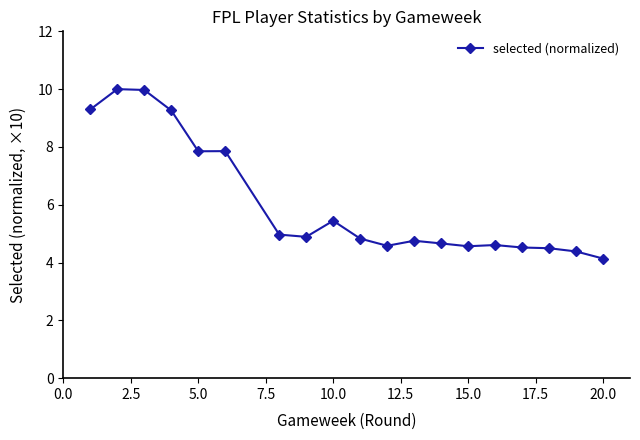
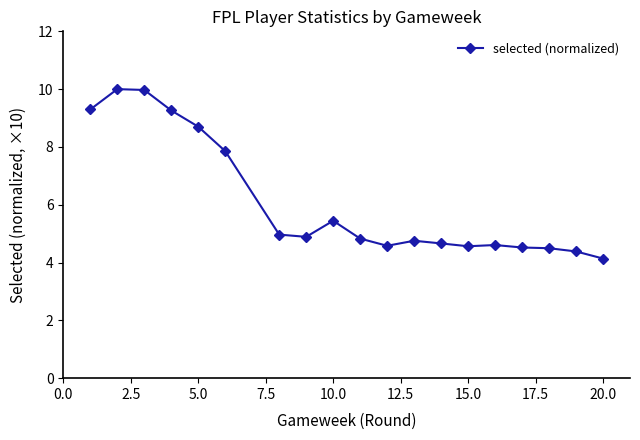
5.0: 7.9 -> 8.7
